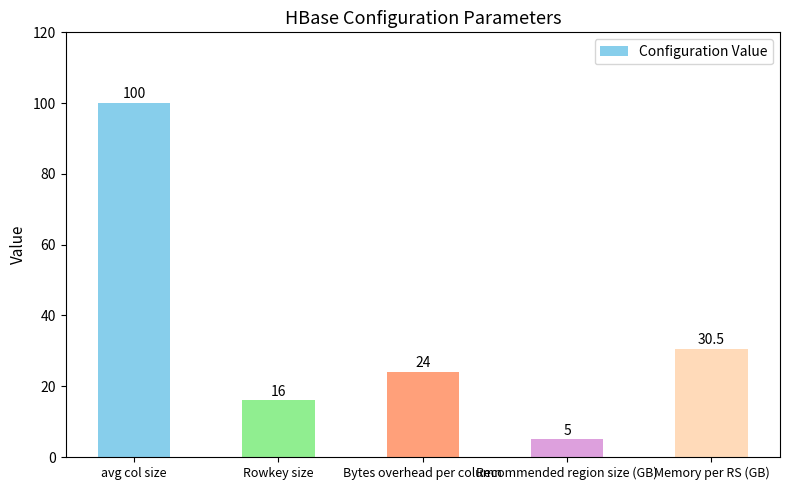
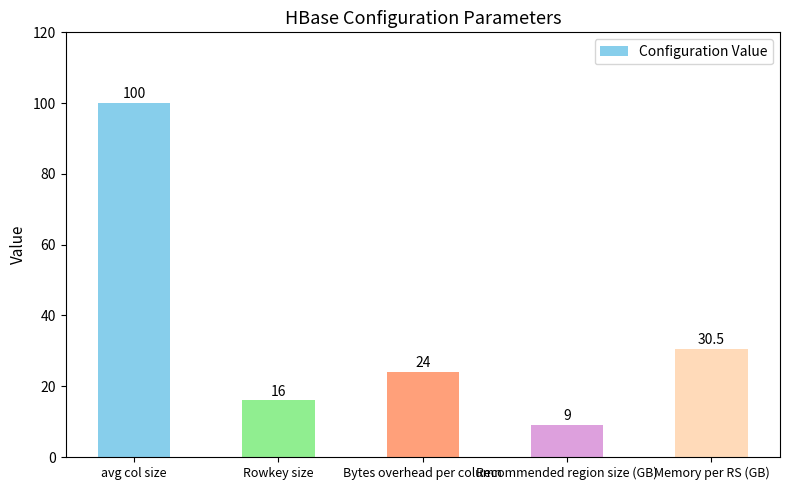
Recommended region size (GB): 5 -> 9
